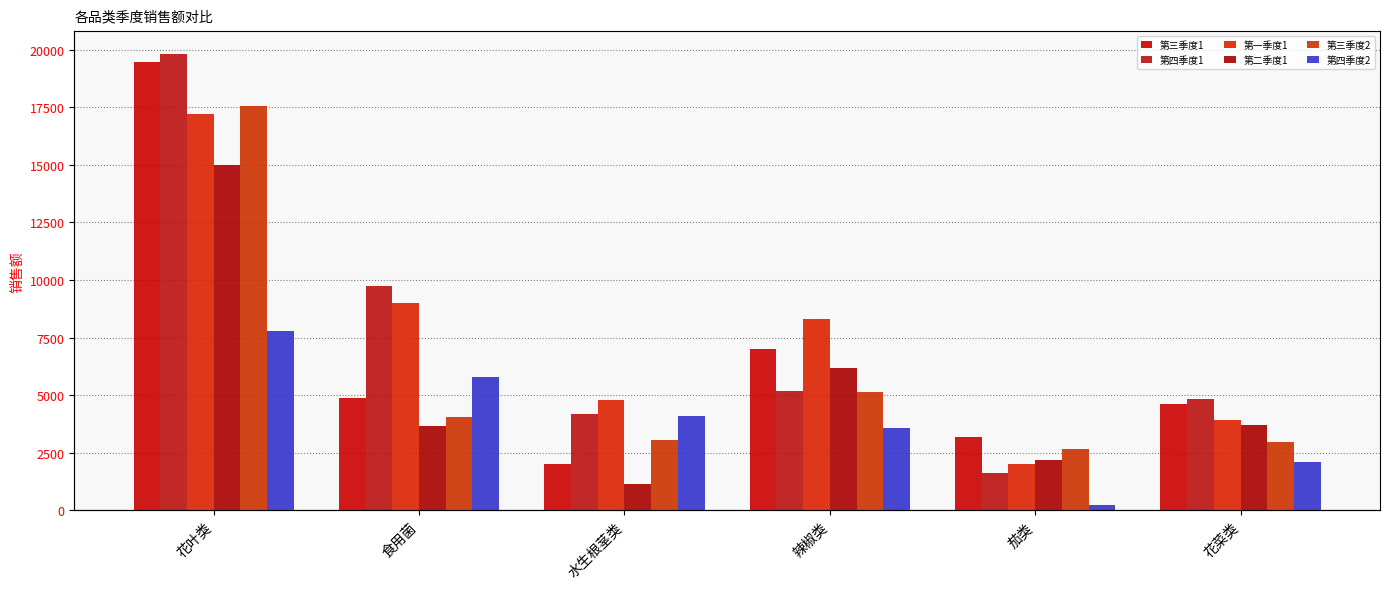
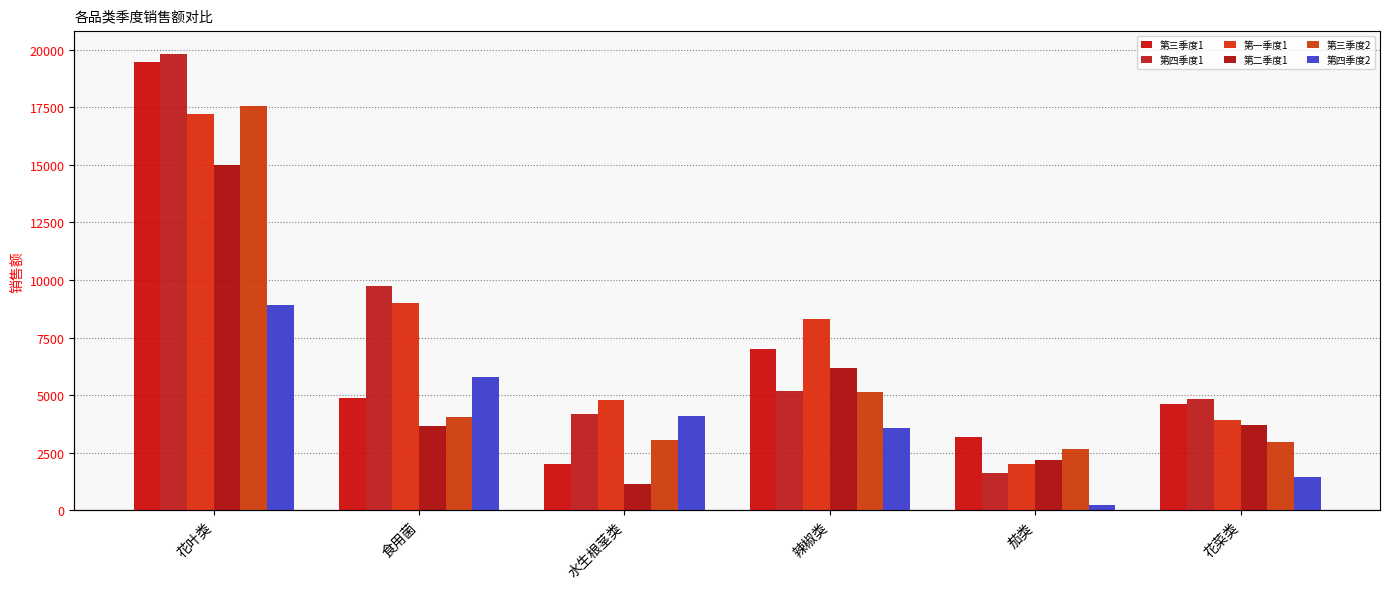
第四季度2, 花叶类: 7800 -> 8900
第四季度2, 花菜类: 2100 -> 1500
